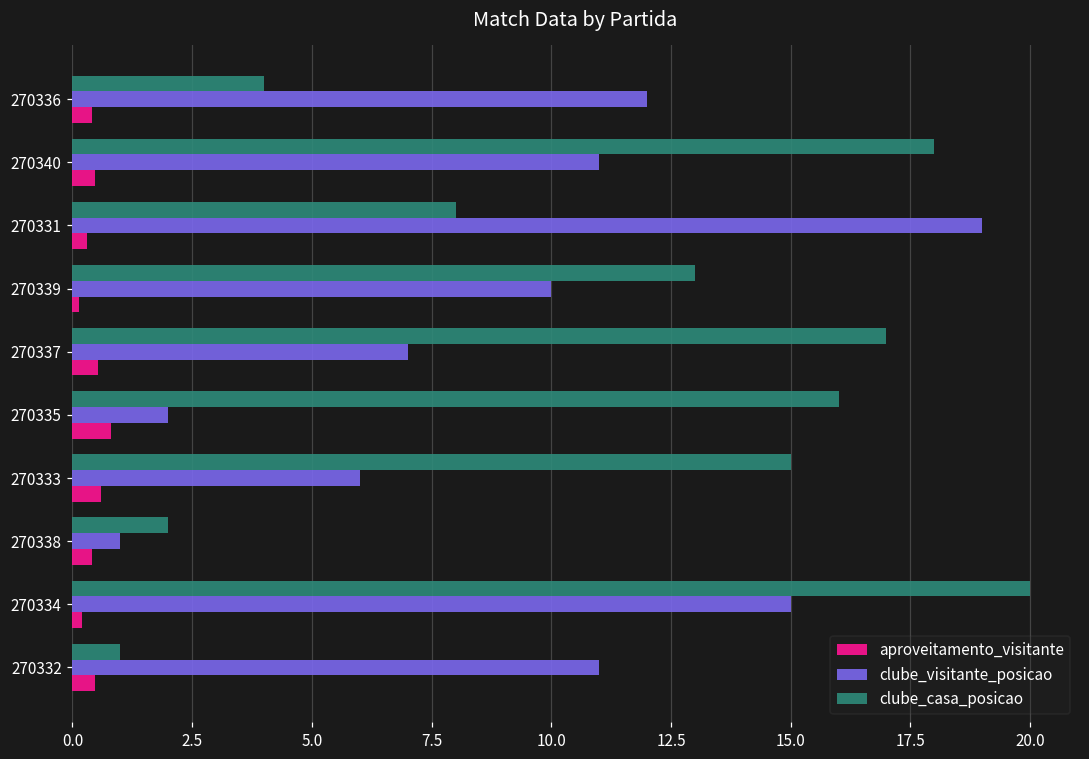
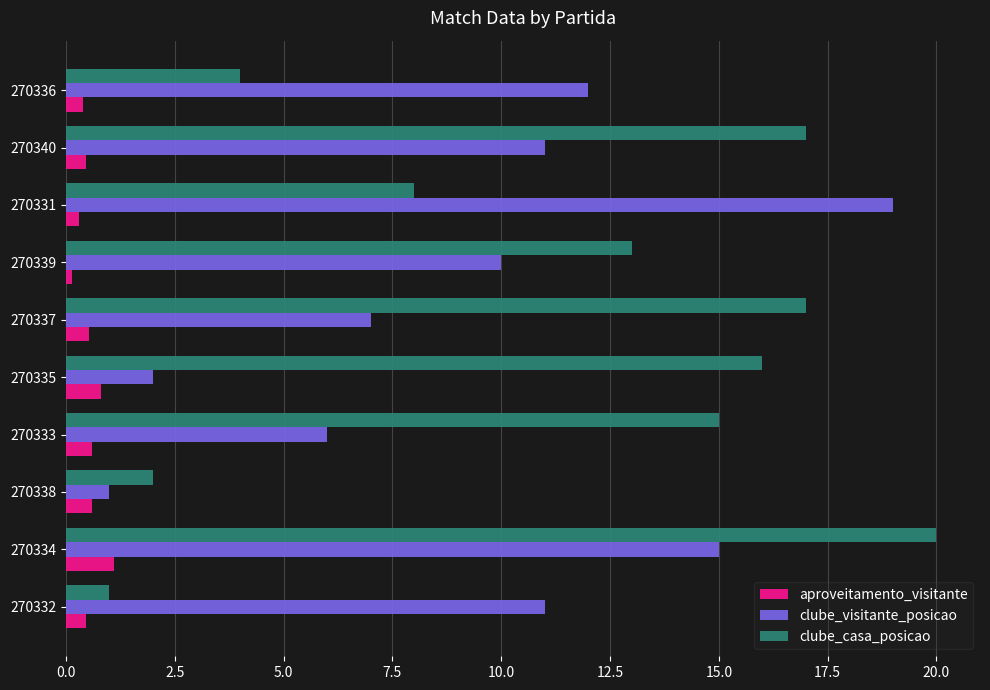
clube_casa_posicao, 270340: 18 -> 17
aproveitamento_visitante, 270338: 0.4 -> 0.6
aproveitamento_visitante, 270334: 0.2 -> 1.1
